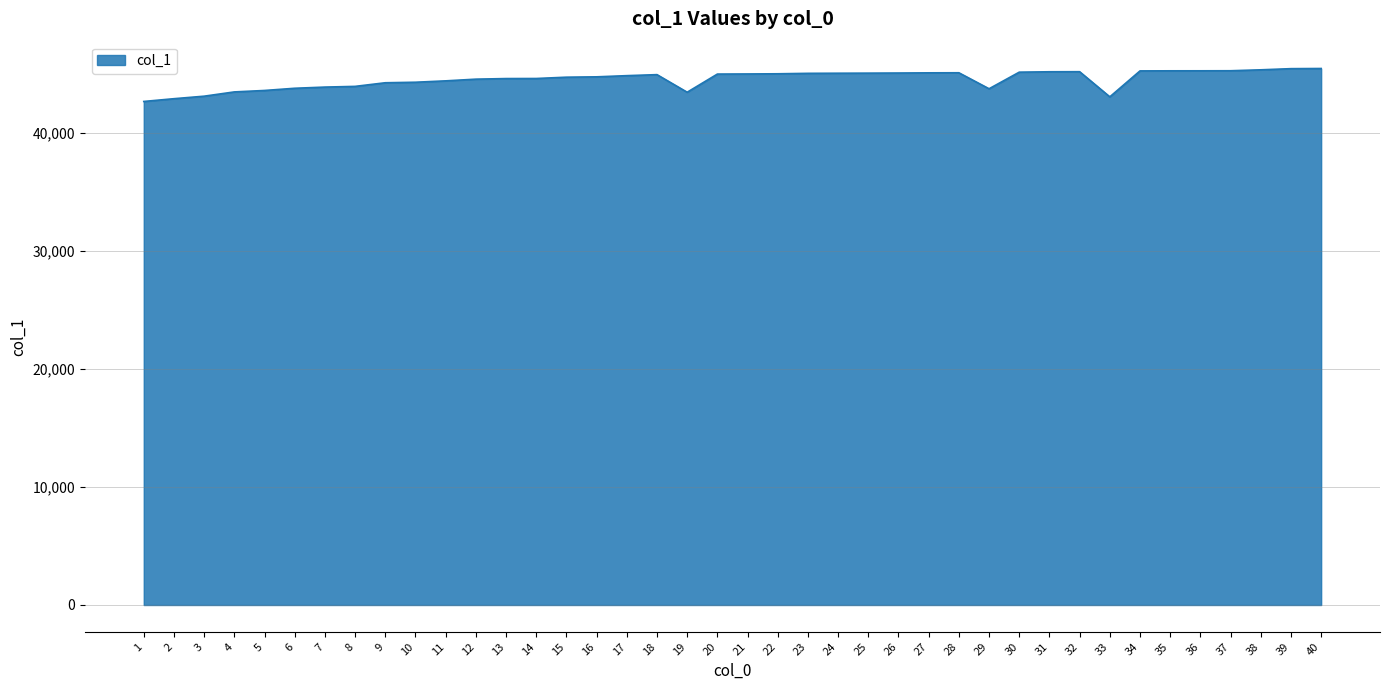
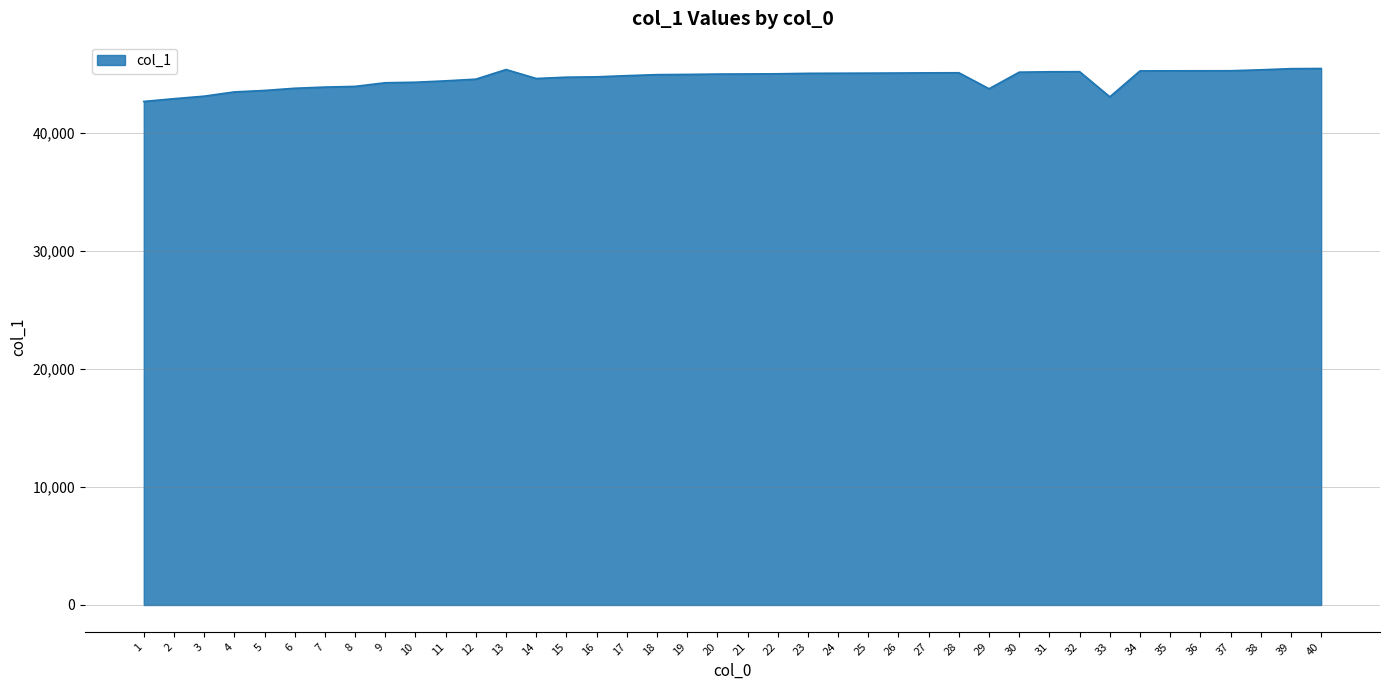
13: 44,600 -> 45,400
19: 43,500 -> 45,000
